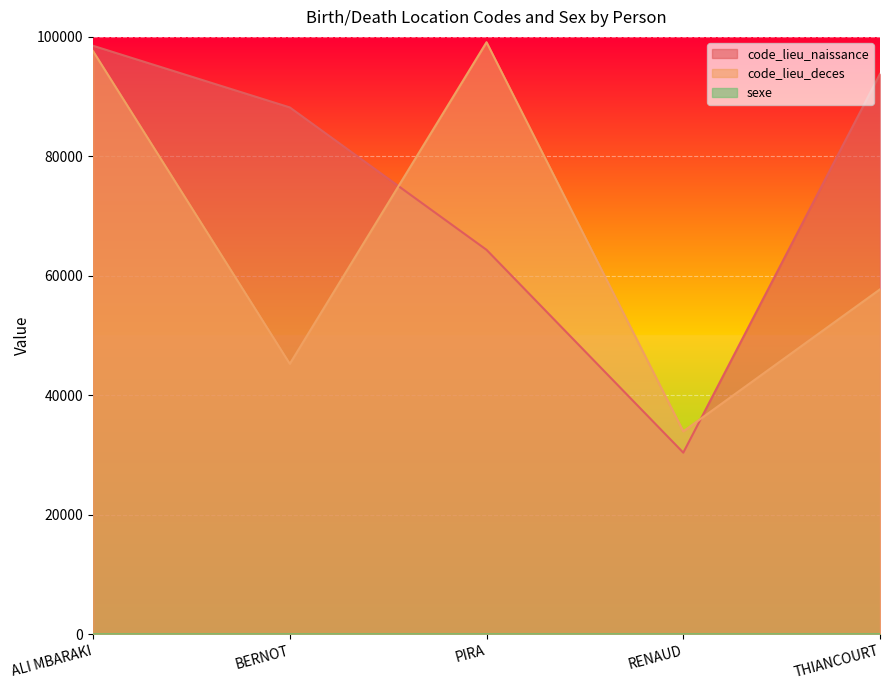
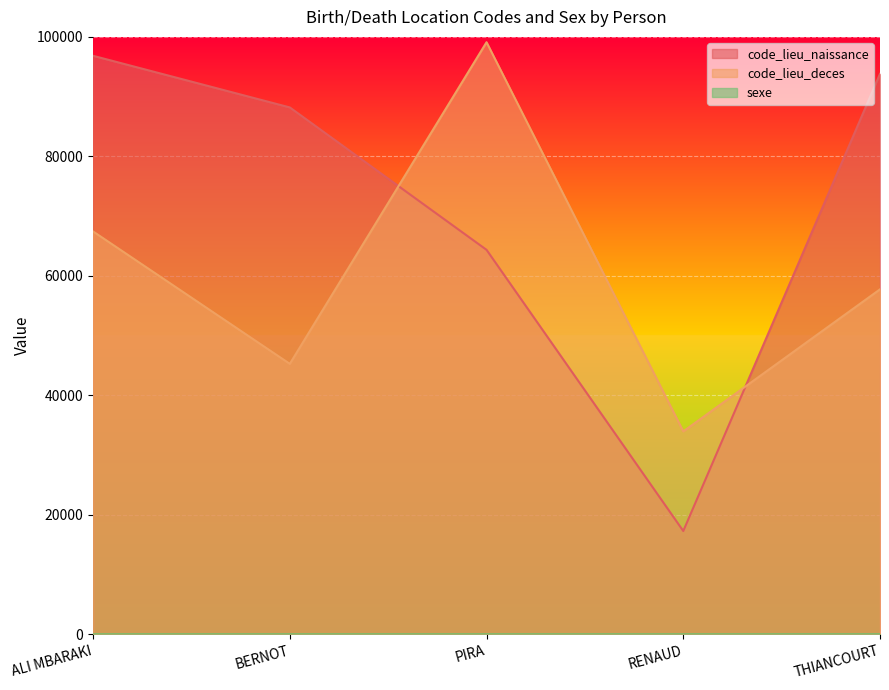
code_lieu_naissance, ALI MBARAKI: 99000 -> 97000
code_lieu_deces, ALI MBARAKI: 98000 -> 67000
code_lieu_naissance, RENAUD: 30000 -> 17000
